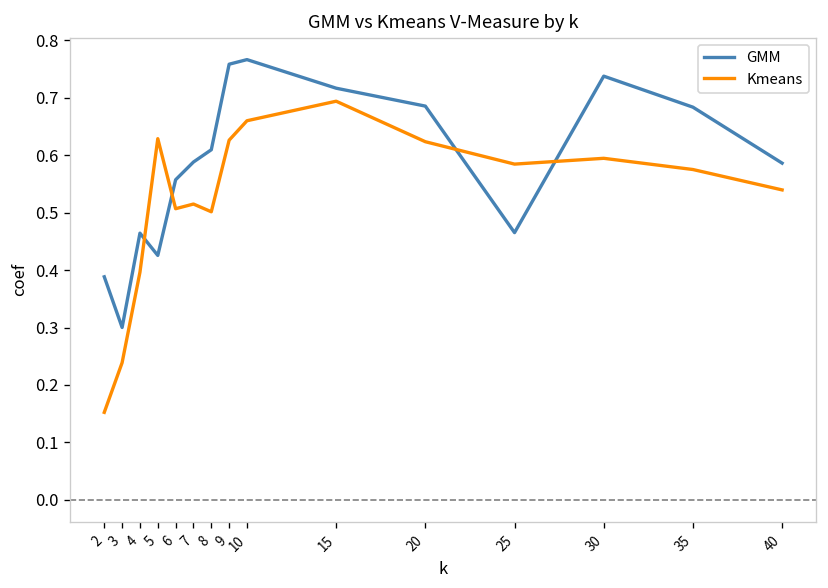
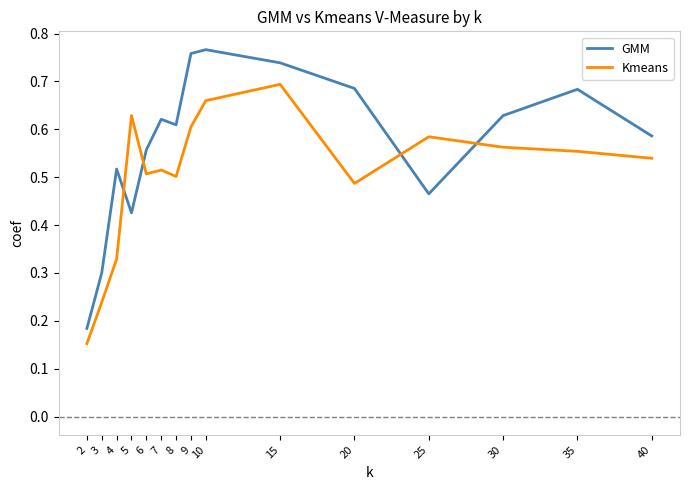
GMM, 2: 0.39 -> 0.18
GMM, 4: 0.46 -> 0.52
Kmeans, 4: 0.40 -> 0.33
GMM, 7: 0.59 -> 0.62
Kmeans, 9: 0.63 -> 0.61
GMM, 15: 0.72 -> 0.74
Kmeans, 20: 0.62 -> 0.49
GMM, 30: 0.74 -> 0.63
Kmeans, 30: 0.59 -> 0.56
Kmeans, 35: 0.58 -> 0.55
